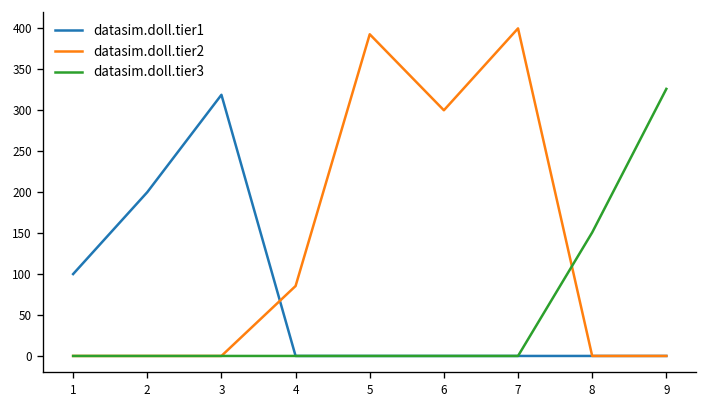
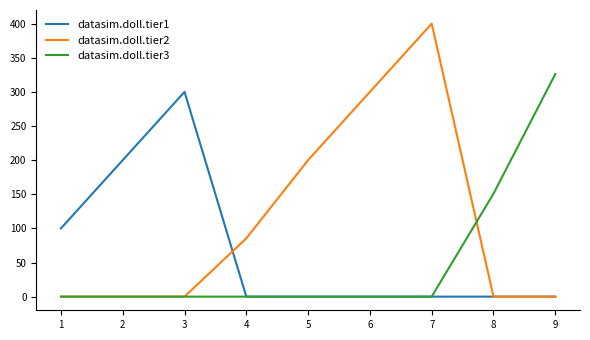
datasim.doll.tier1, 3: 320 -> 300
datasim.doll.tier2, 5: 390 -> 200
